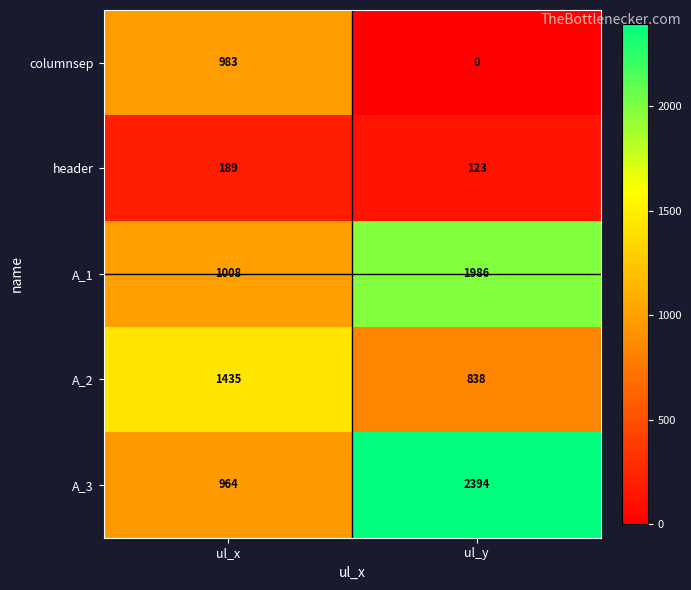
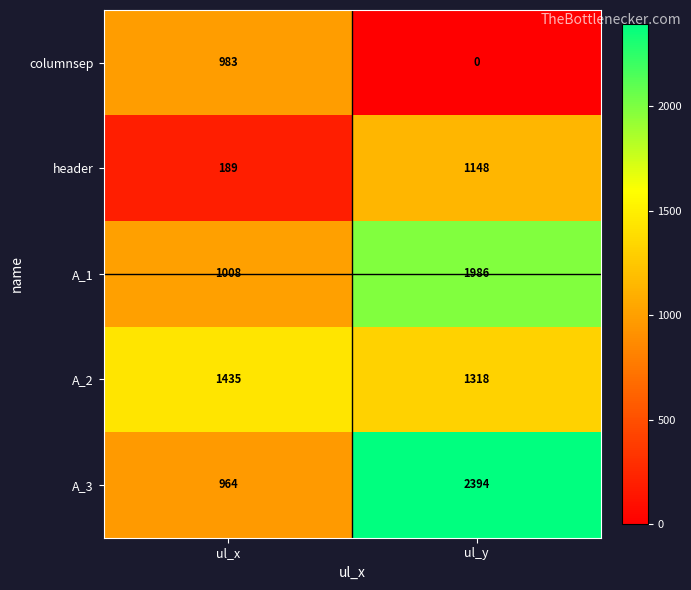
header, ul_y: 123 -> 1148
A_2, ul_y: 838 -> 1318
